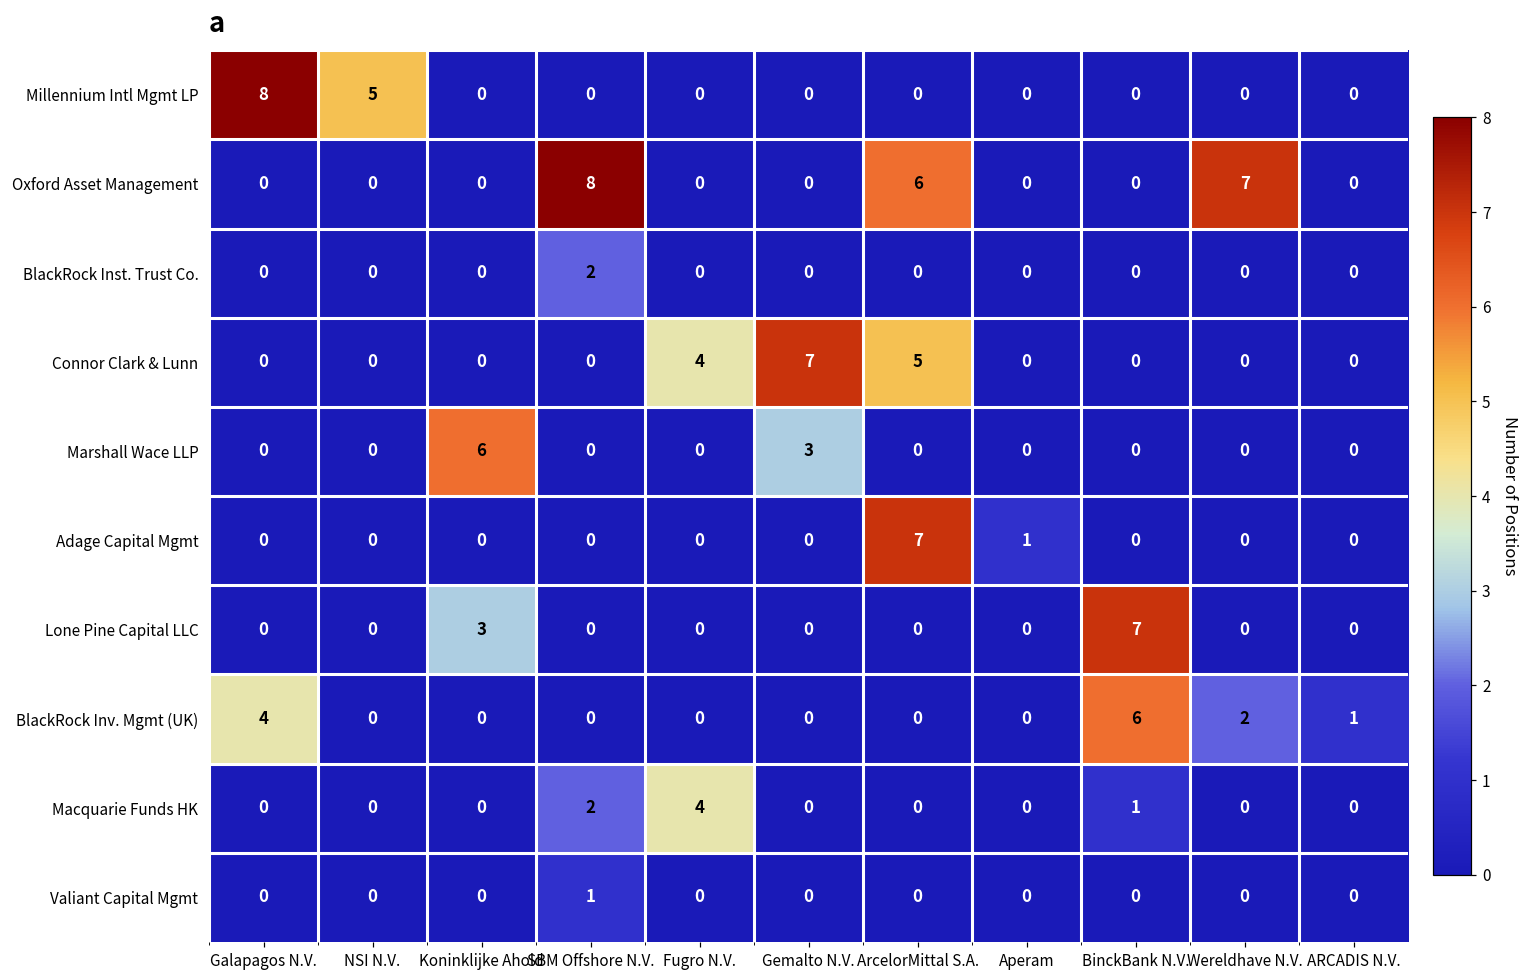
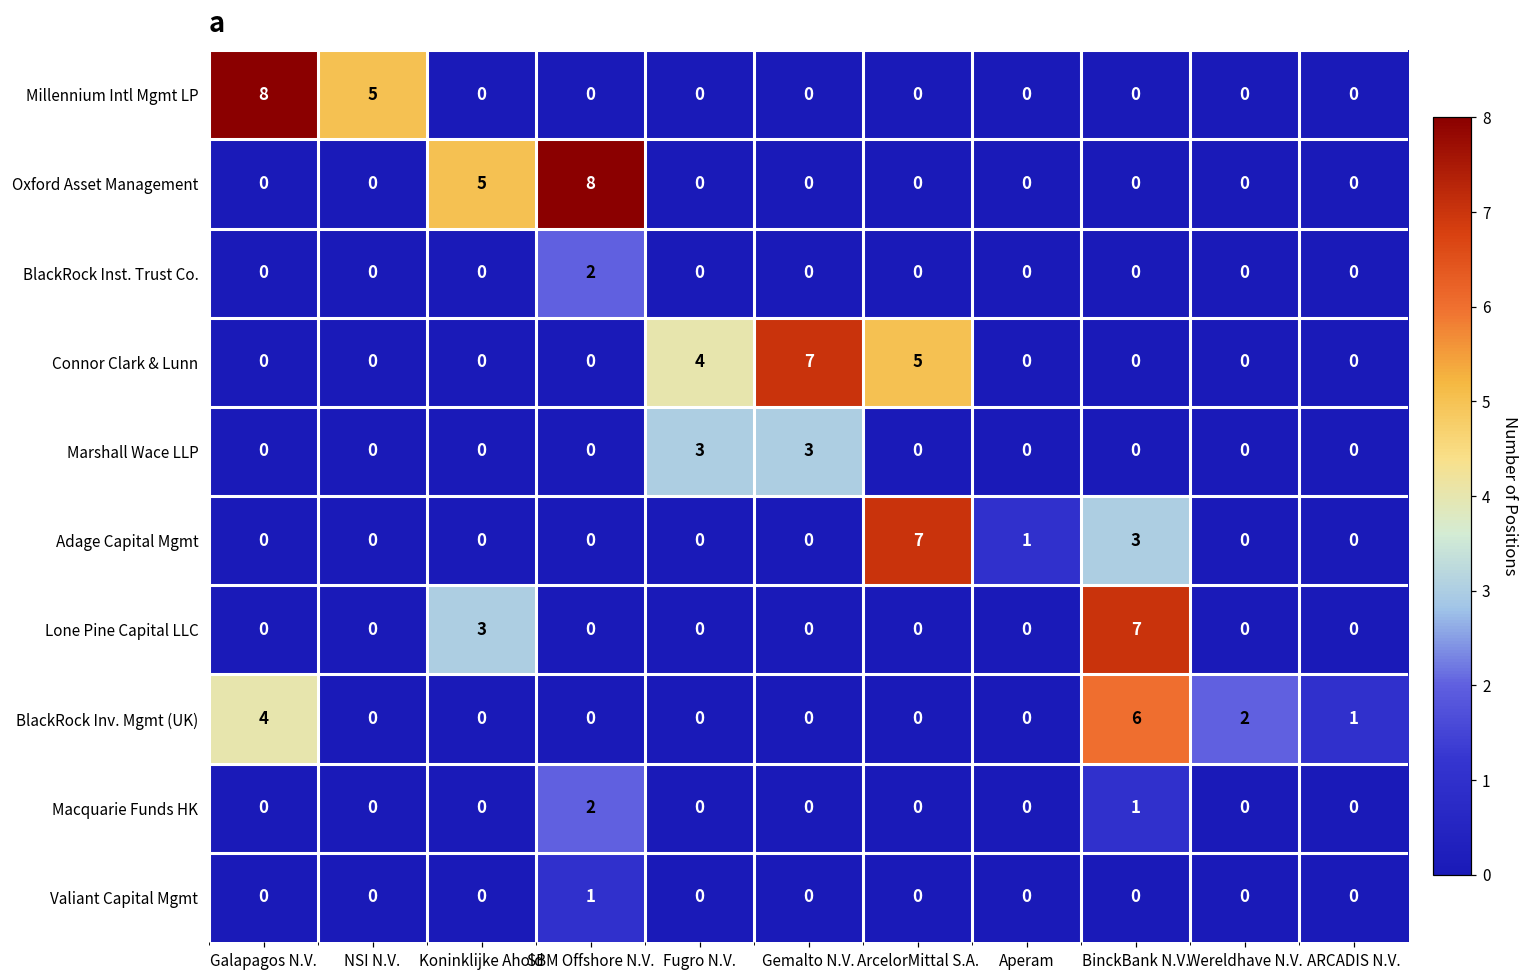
Oxford Asset Management, Koninklijke Ahold: 0 -> 5
Oxford Asset Management, ArcelorMittal S.A.: 6 -> 0
Oxford Asset Management, Wereldhave N.V.: 7 -> 0
Marshall Wace LLP, Koninklijke Ahold: 6 -> 0
Marshall Wace LLP, Fugro N.V.: 0 -> 3
Adage Capital Mgmt, BinckBank N.V.: 0 -> 3
Macquarie Funds HK, Fugro N.V.: 4 -> 0
